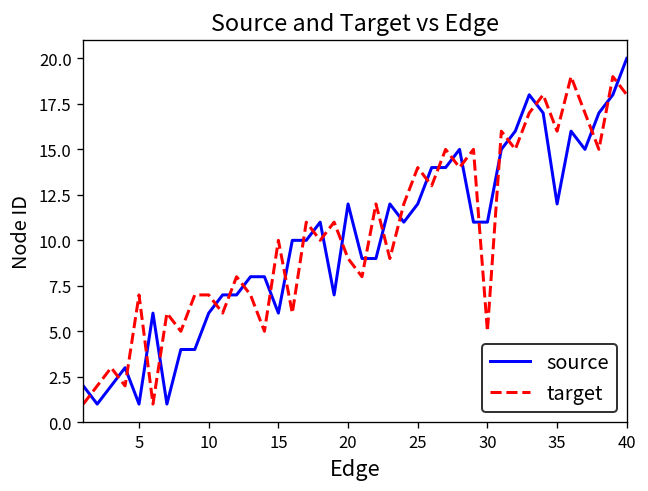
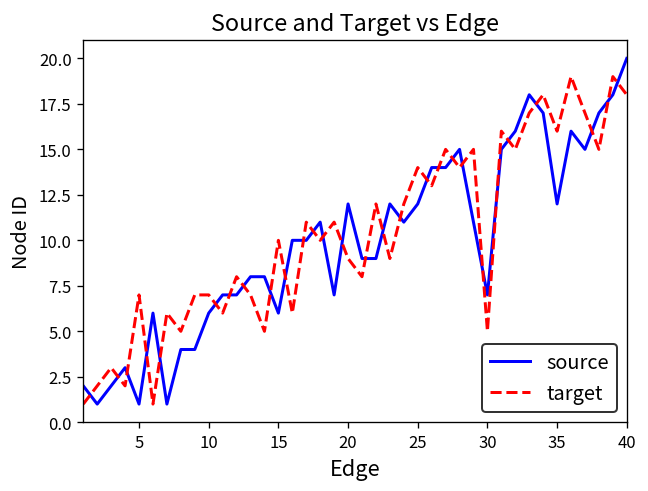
source, 30: 11 -> 7
